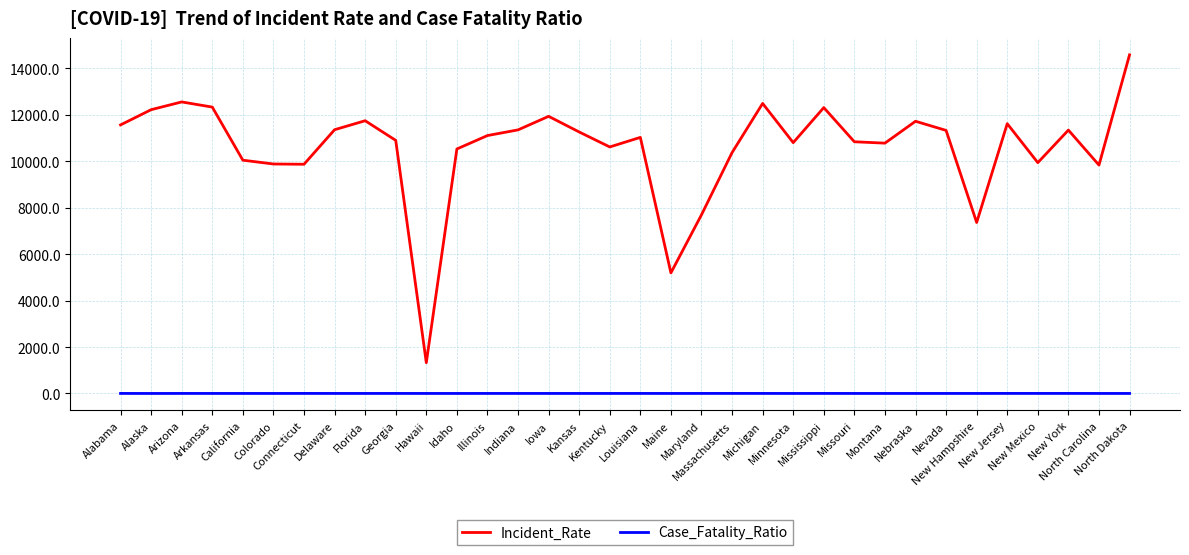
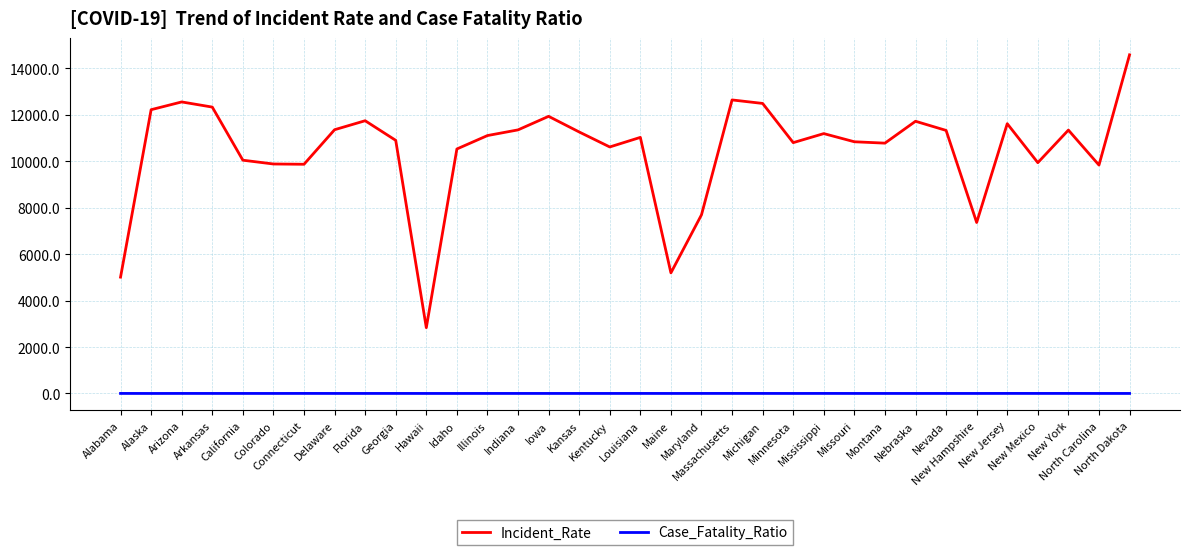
Incident_Rate, Alabama: 11600 -> 5000
Incident_Rate, Hawaii: 1300 -> 2800
Incident_Rate, Massachusetts: 10400 -> 12600
Incident_Rate, Mississippi: 12300 -> 11200
